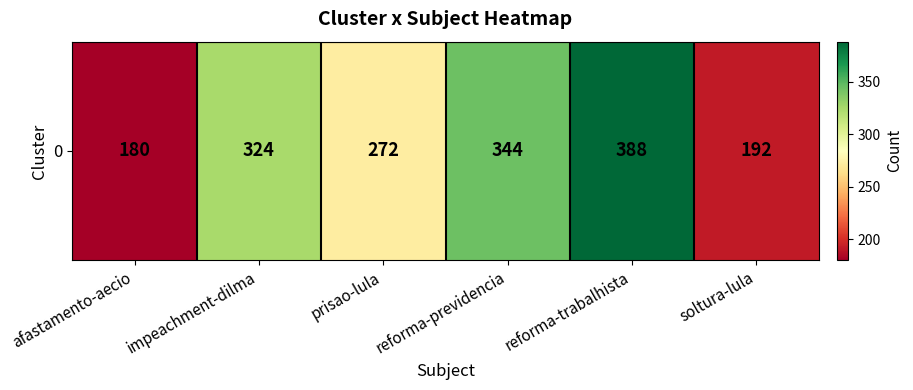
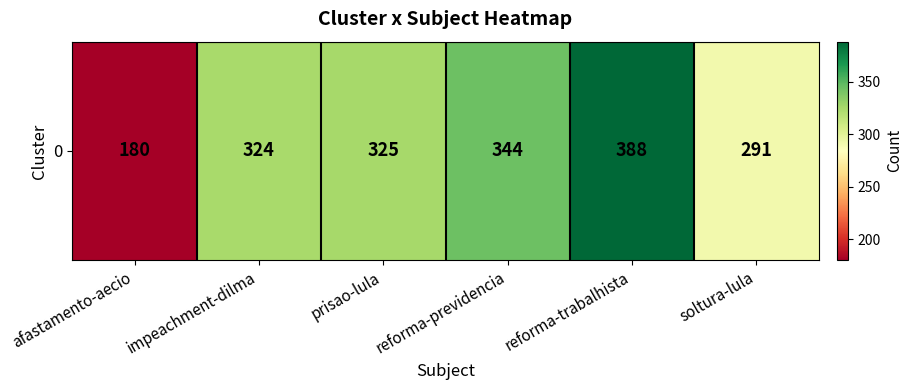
0, prisao-lula: 272 -> 325
0, soltura-lula: 192 -> 291
